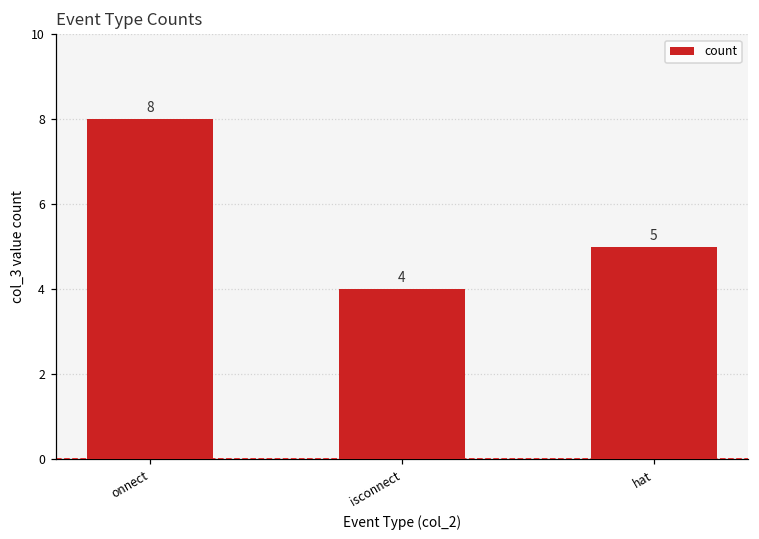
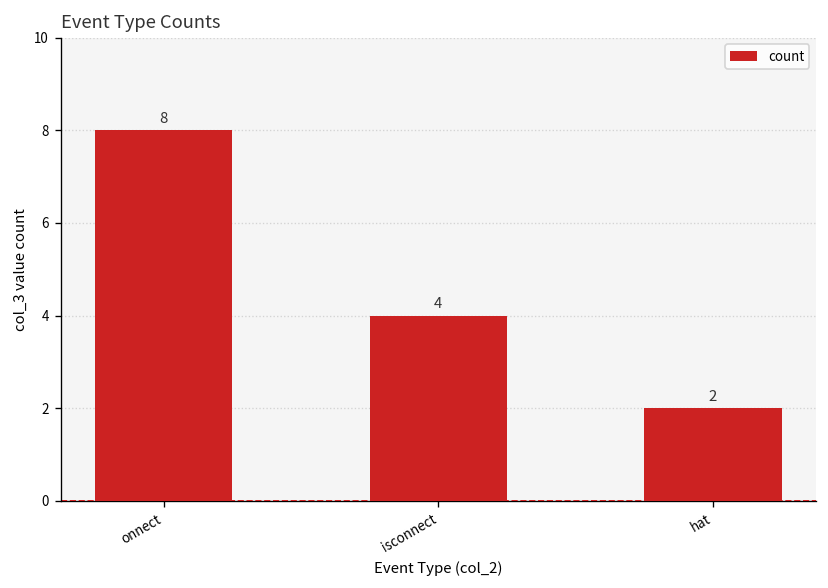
hat: 5 -> 2
